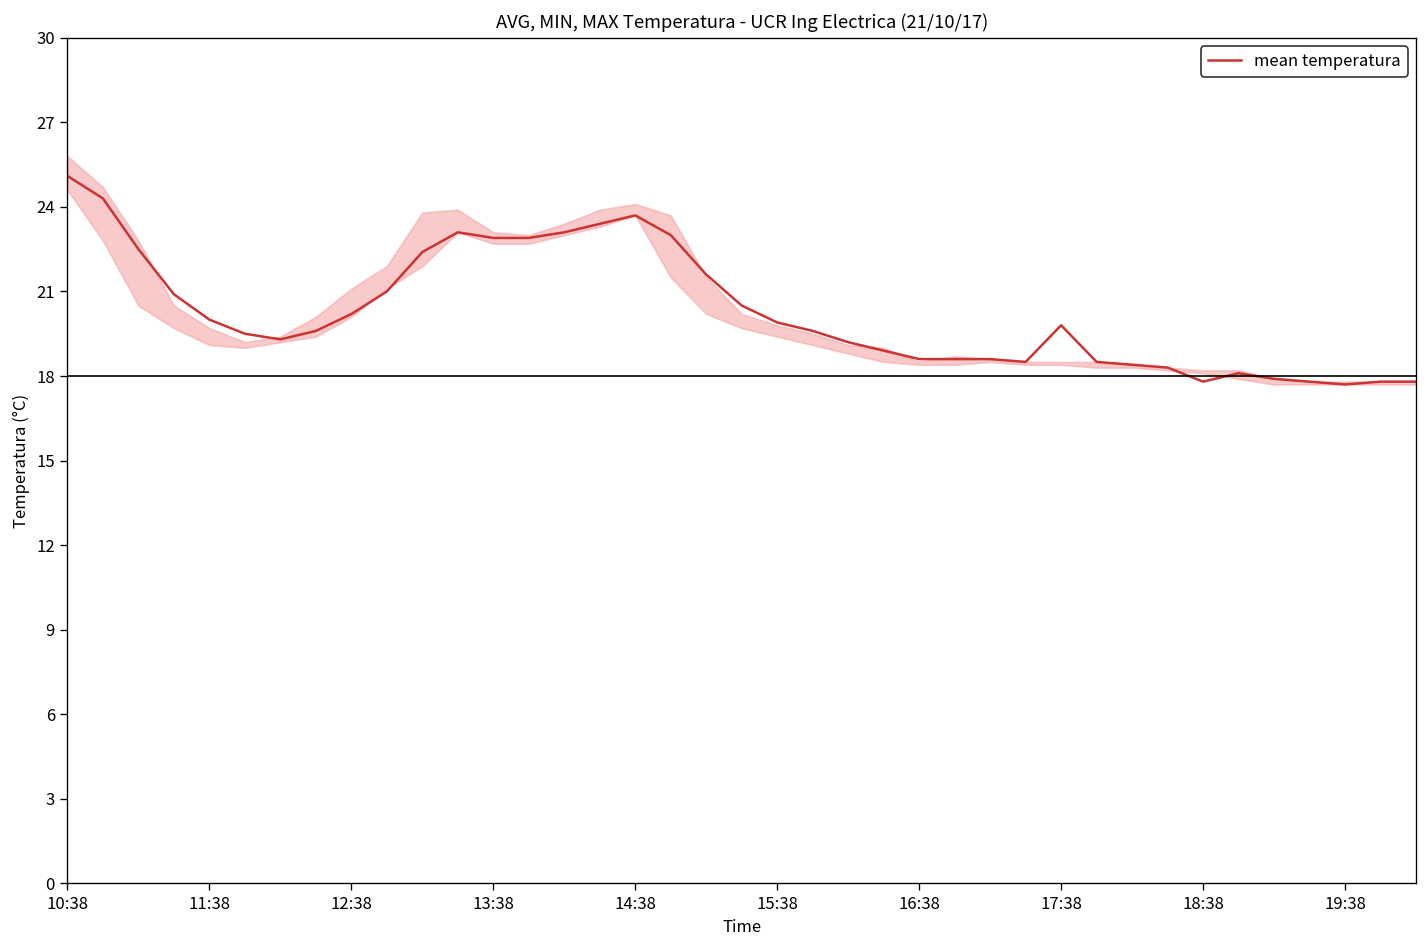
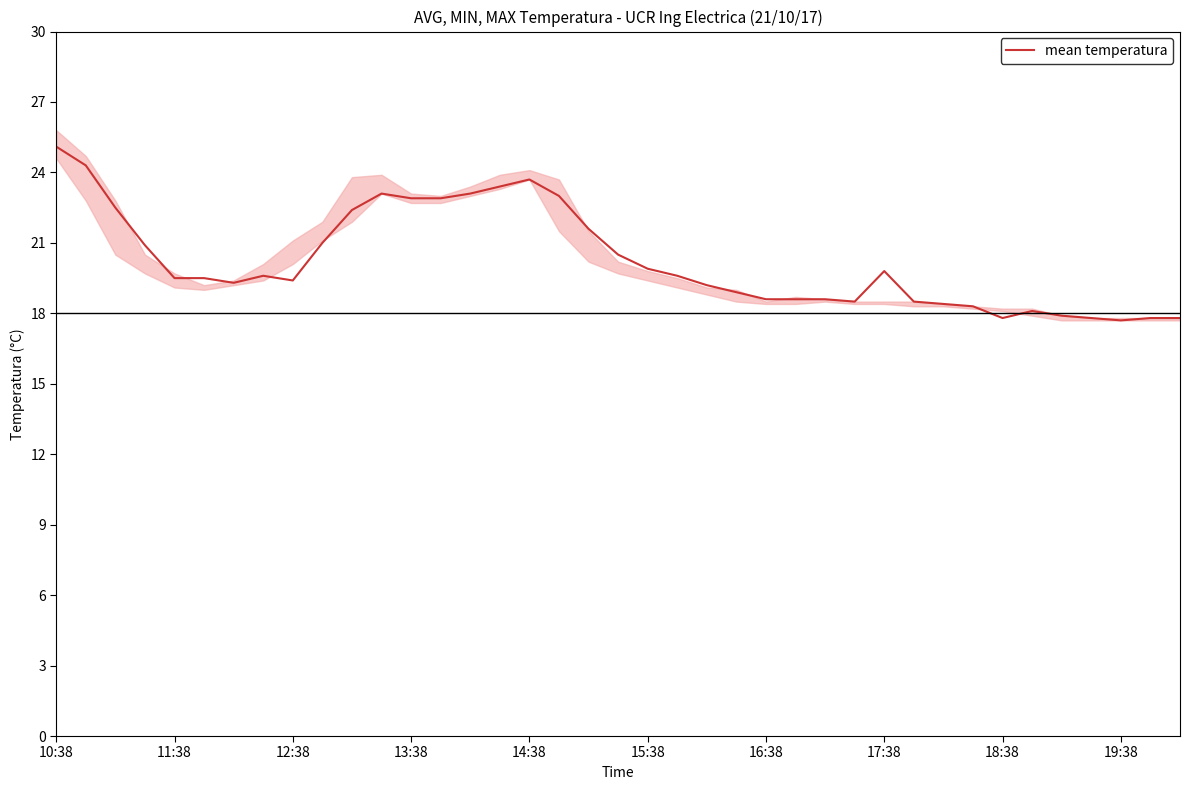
mean temperatura, 11:38: 20.0 -> 19.5
mean temperatura, 12:38: 20.2 -> 19.4
